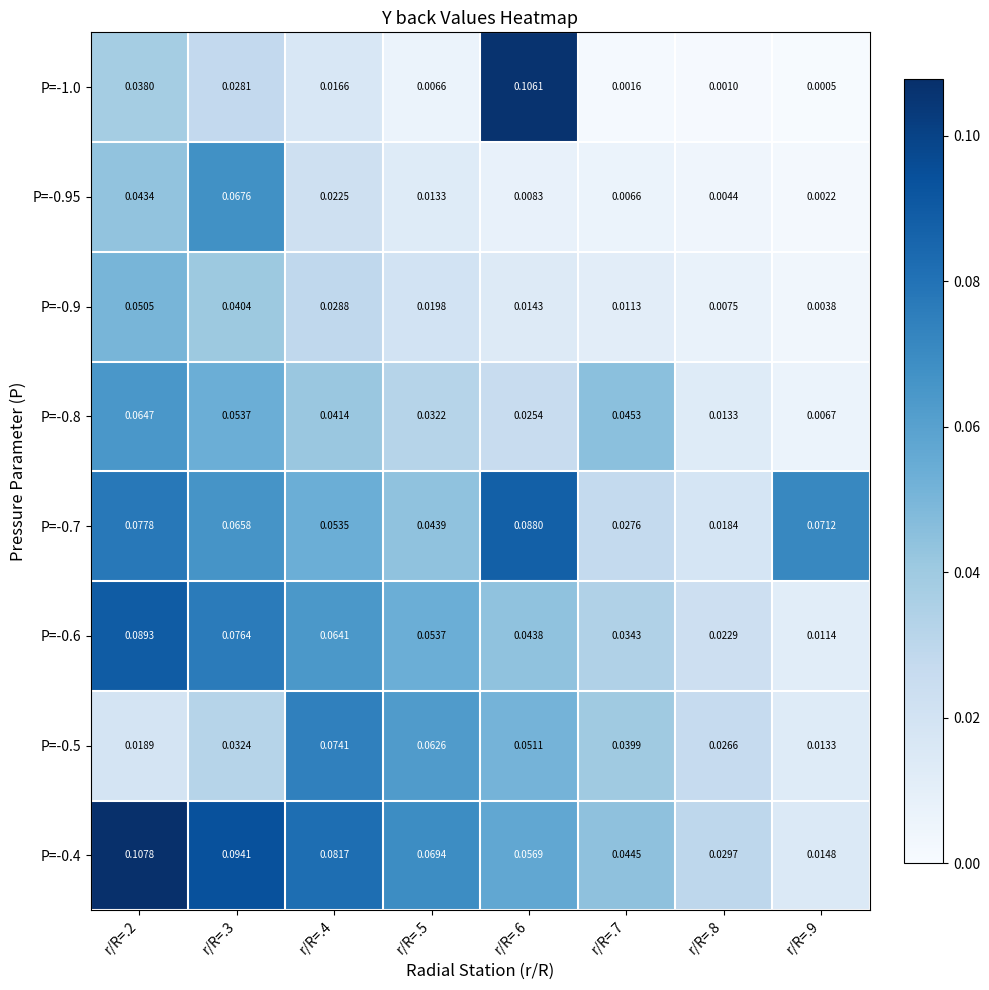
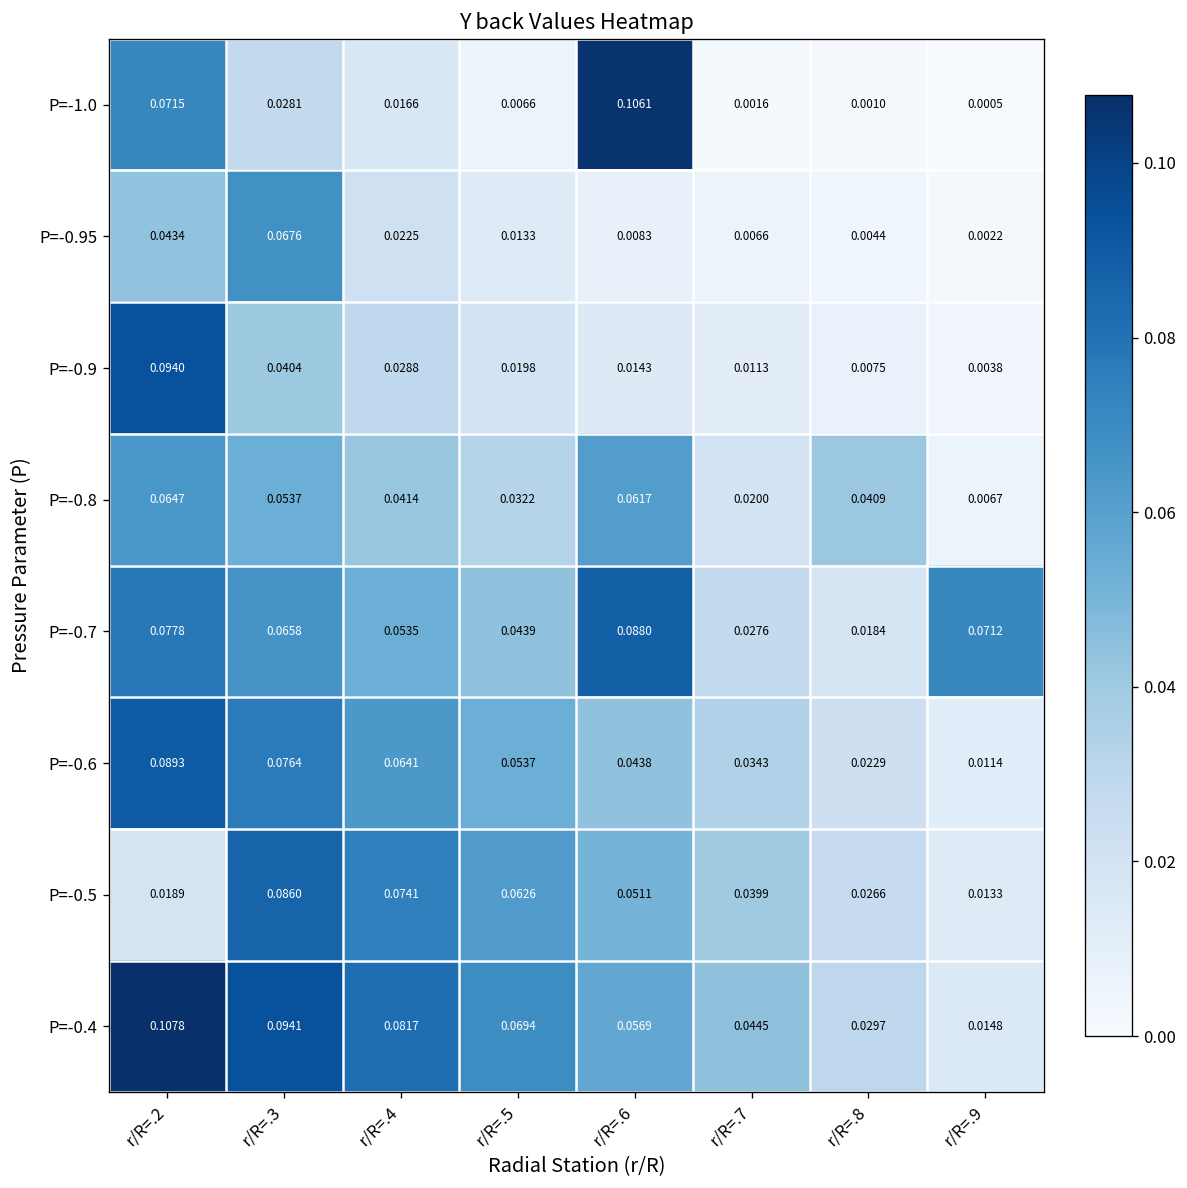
P=-1.0, r/R=.2: 0.0380 -> 0.0715
P=-0.9, r/R=.2: 0.0505 -> 0.0940
P=-0.8, r/R=.6: 0.0254 -> 0.0617
P=-0.8, r/R=.7: 0.0453 -> 0.0200
P=-0.8, r/R=.8: 0.0133 -> 0.0409
P=-0.5, r/R=.3: 0.0324 -> 0.0860
